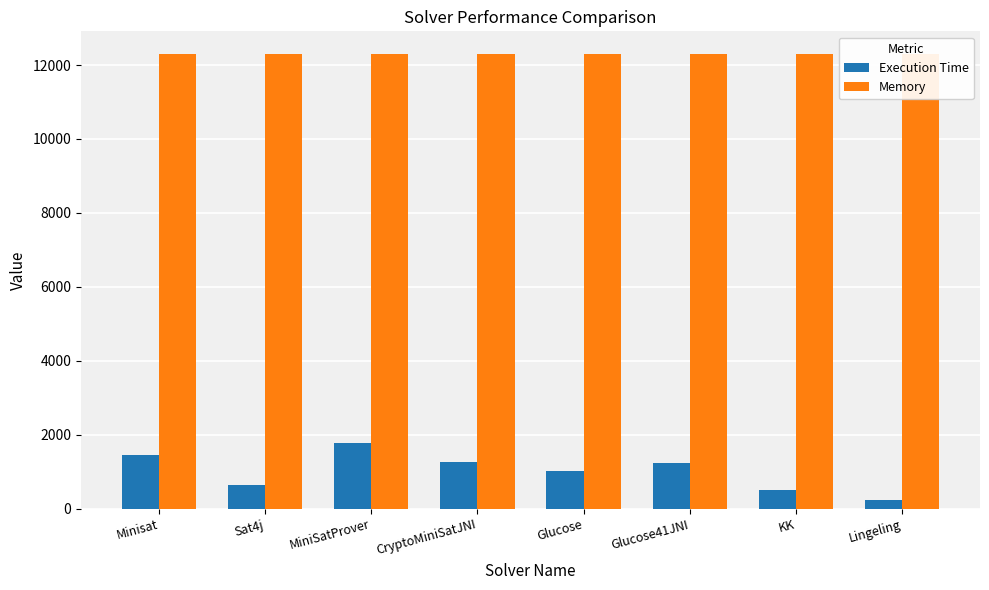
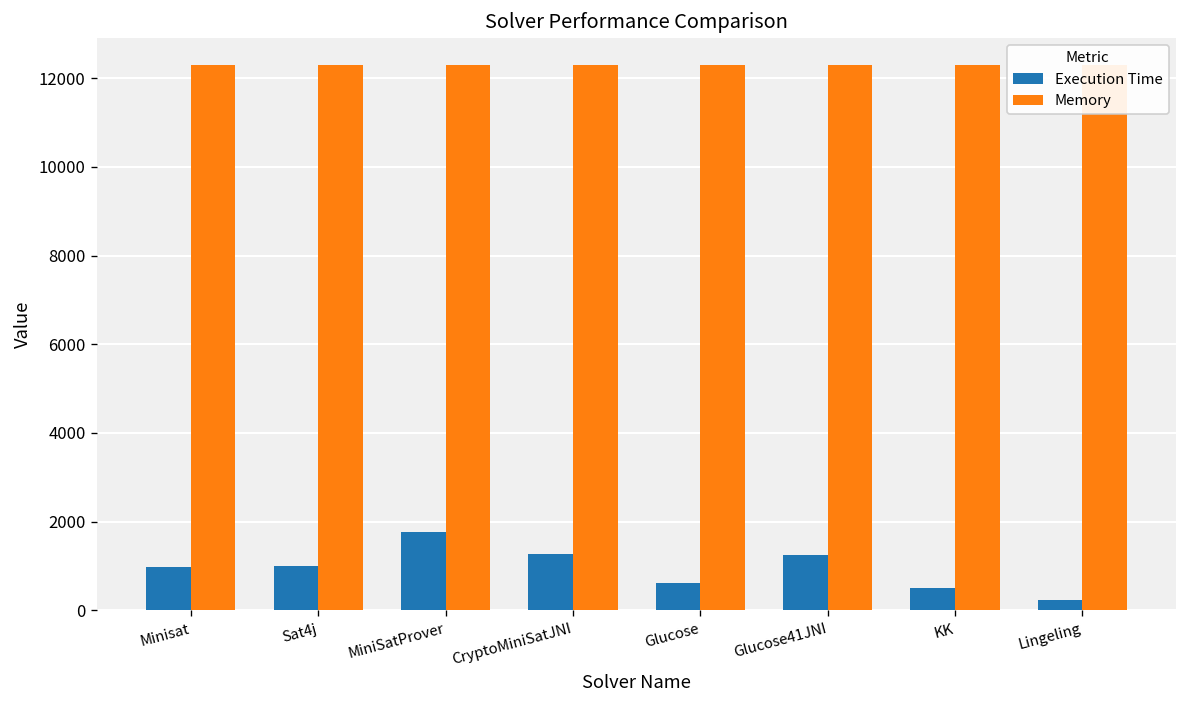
Execution Time, Minisat: 1400 -> 1000
Execution Time, Sat4j: 600 -> 1000
Execution Time, Glucose: 1000 -> 600
